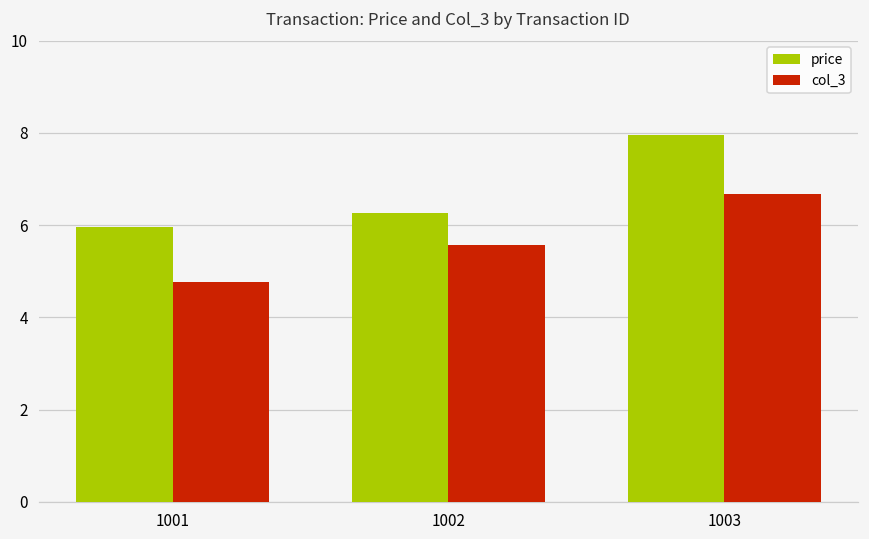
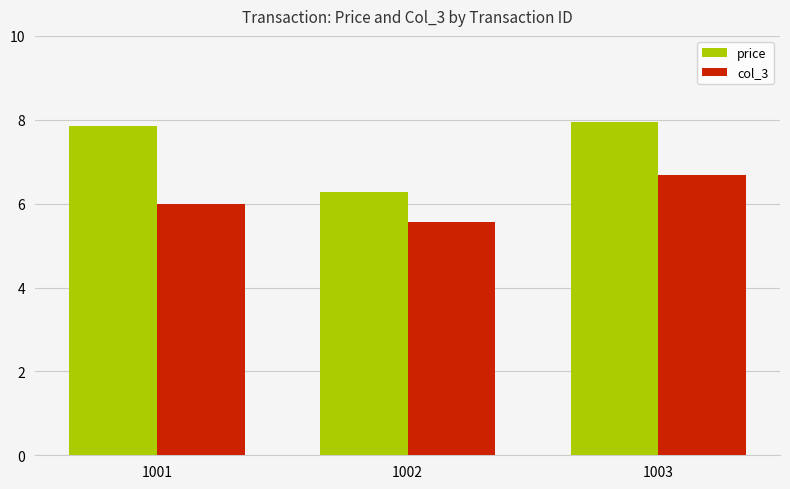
price, 1001: 6.0 -> 7.9
col_3, 1001: 4.8 -> 6.0
